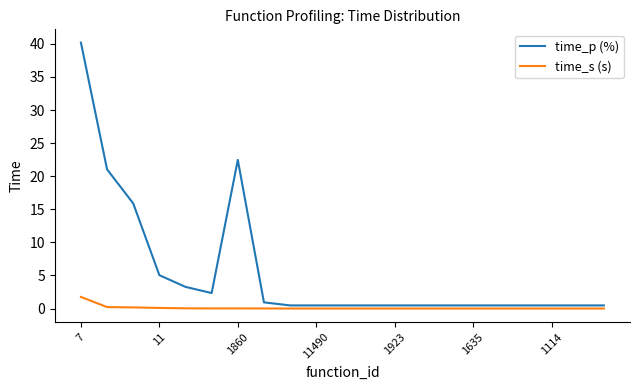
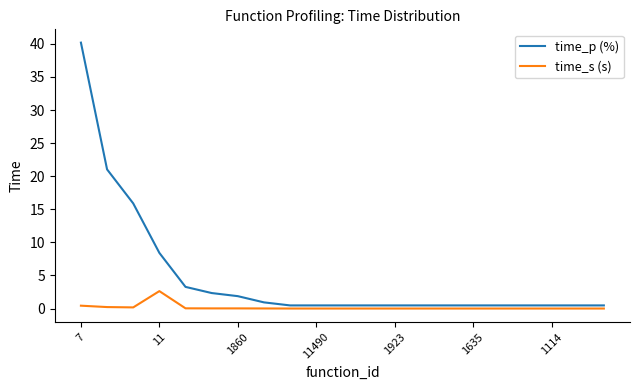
time_s (s), 7: 2 -> 0
time_p (%), 11: 5 -> 8
time_s (s), 11: 0 -> 3
time_p (%), 1860: 22 -> 2
